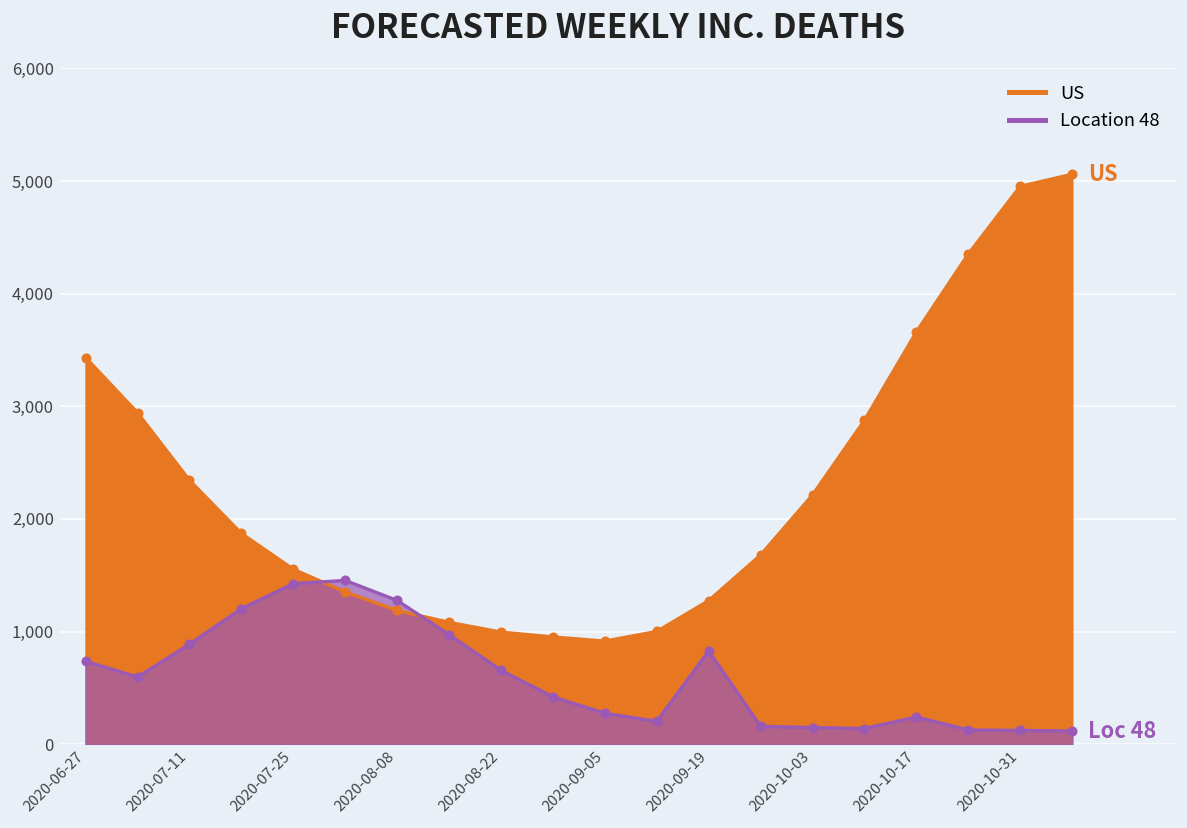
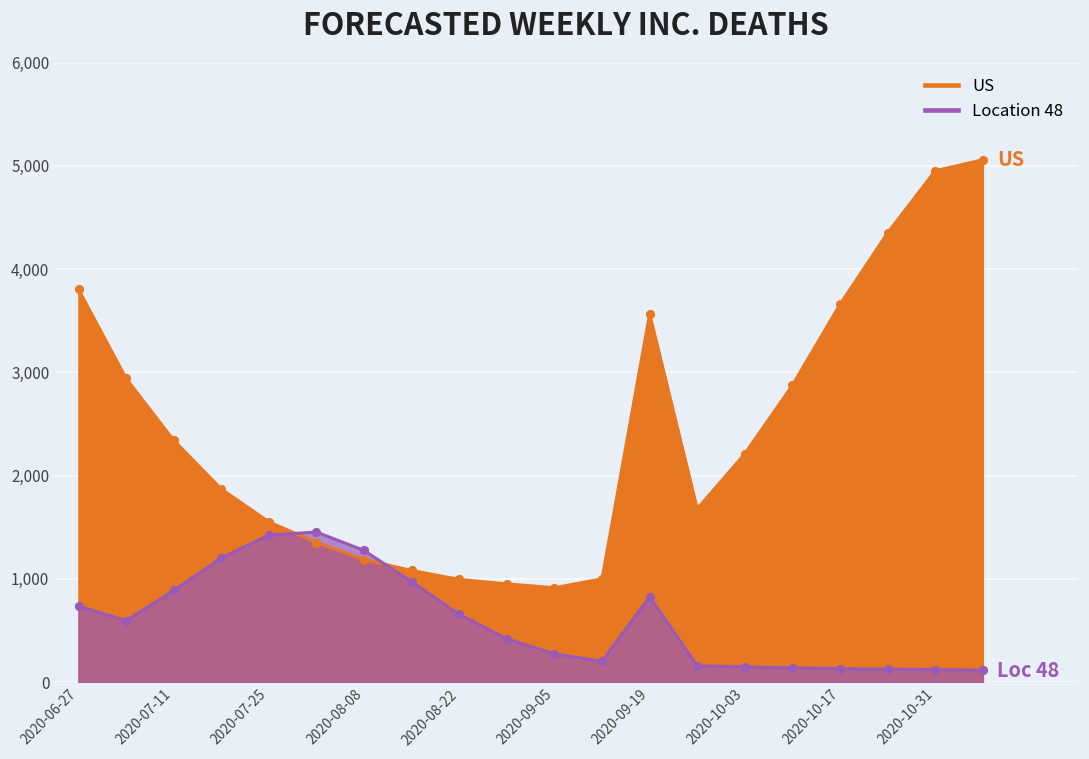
US, 2020-06-27: 3,400 -> 3,800
US, 2020-09-19: 1,300 -> 3,600
Location 48, 2020-10-17: 200 -> 100
